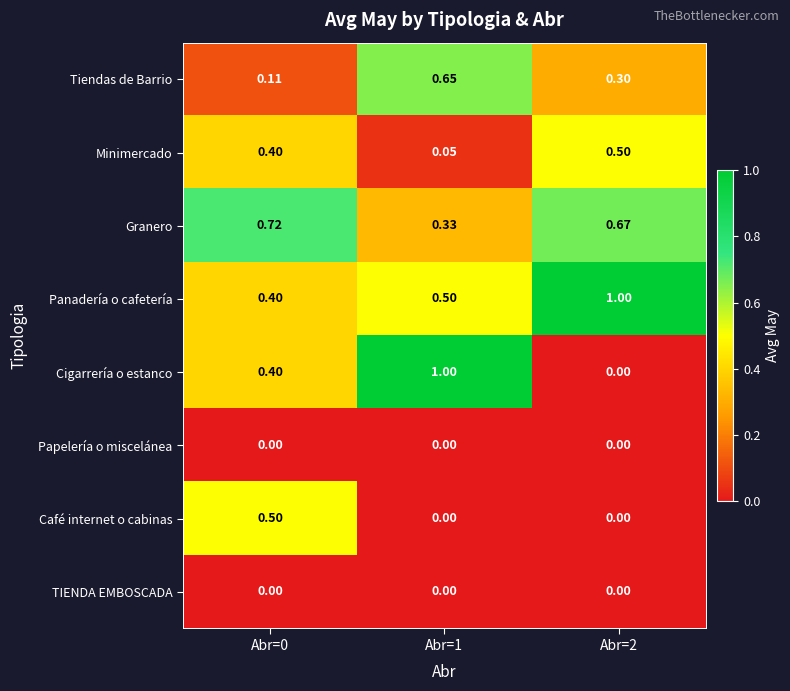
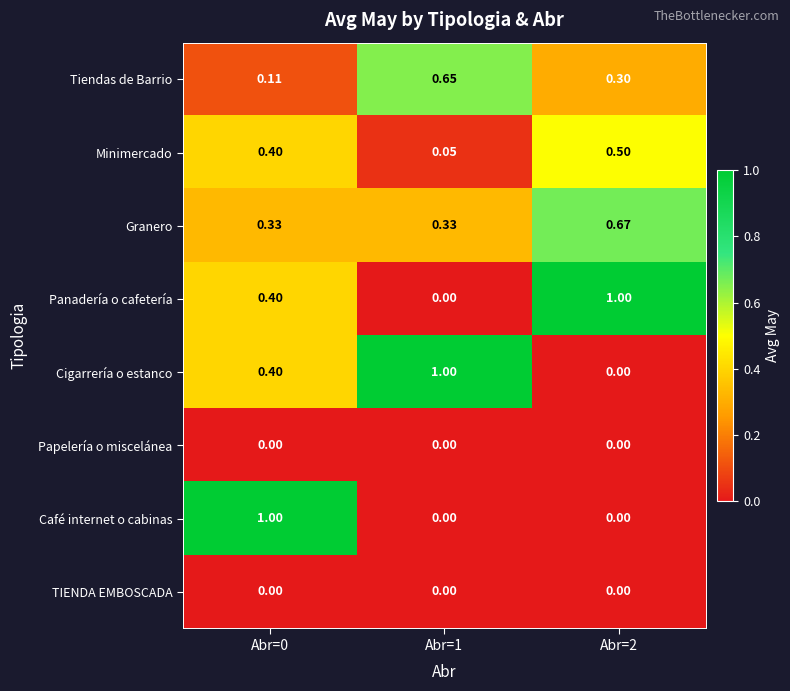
Granero, Abr=0: 0.72 -> 0.33
Panadería o cafetería, Abr=1: 0.50 -> 0.00
Café internet o cabinas, Abr=0: 0.50 -> 1.00
